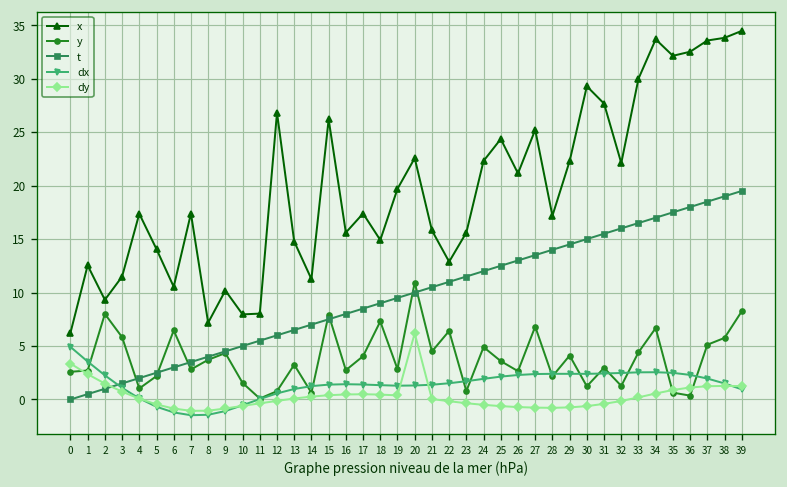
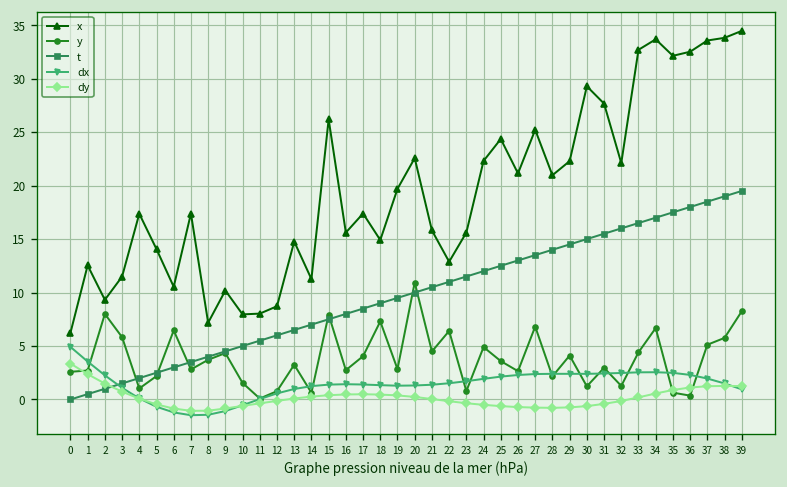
x, 12: 27 -> 9
dy, 20: 6 -> 0
x, 28: 17 -> 21
x, 33: 30 -> 33
